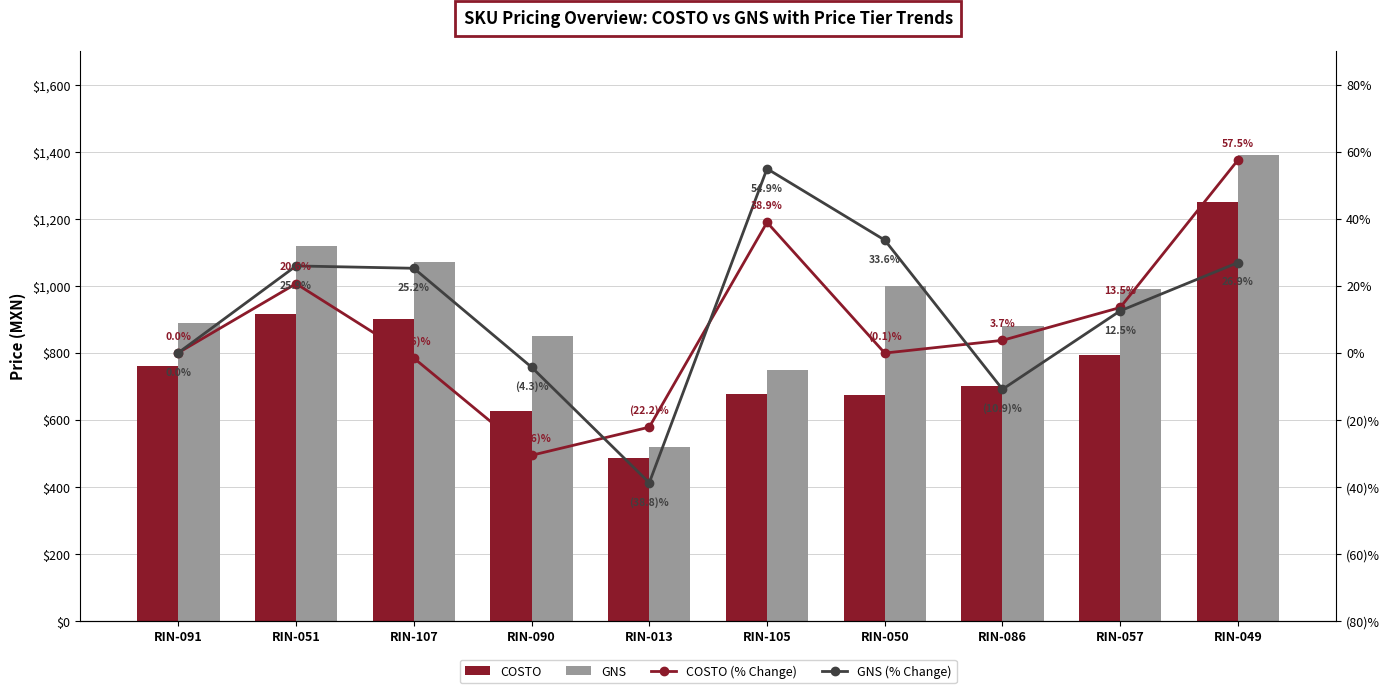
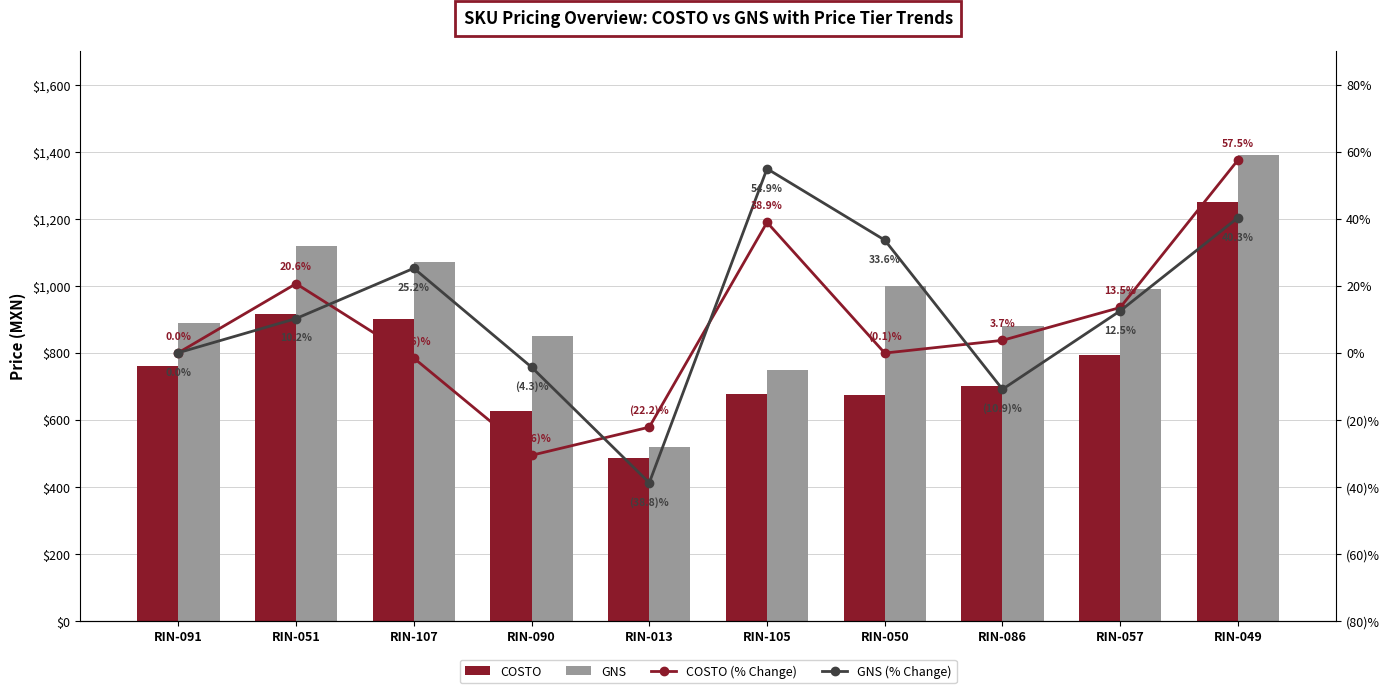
GNS (% Change), RIN-051: 25.9% -> 10.2%
GNS (% Change), RIN-049: 26.9% -> 40.3%
